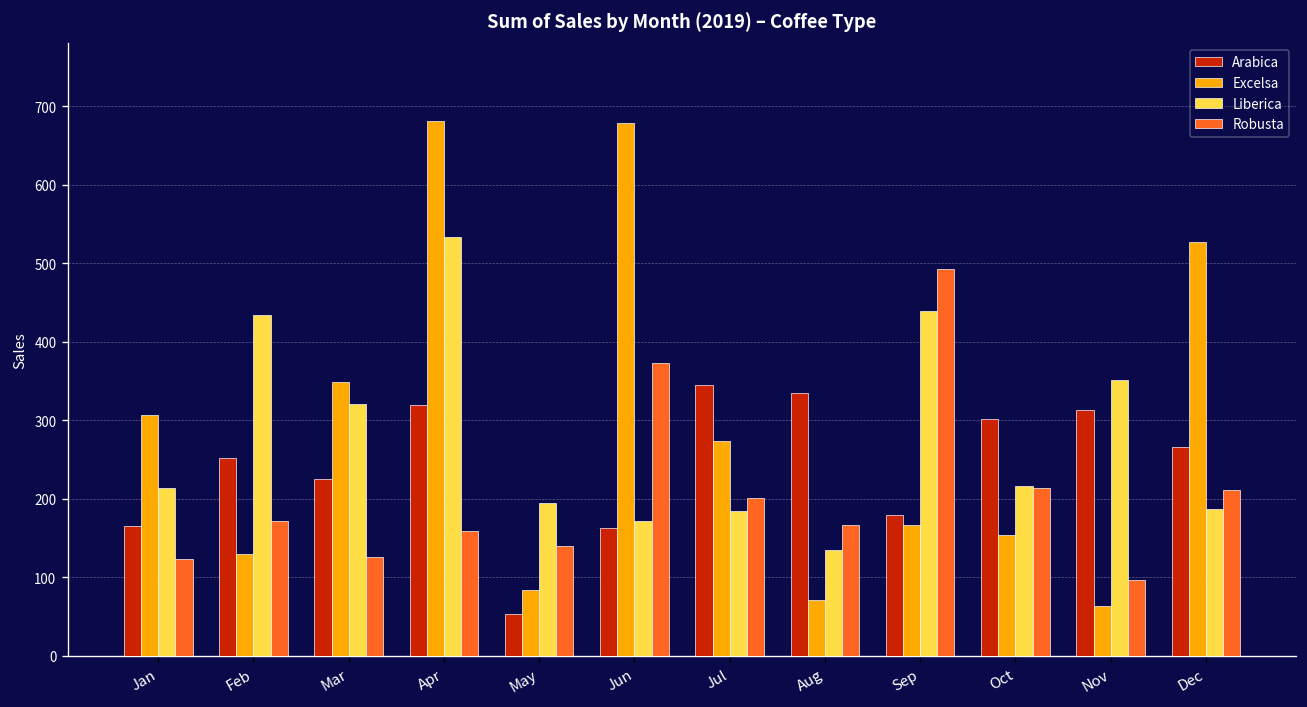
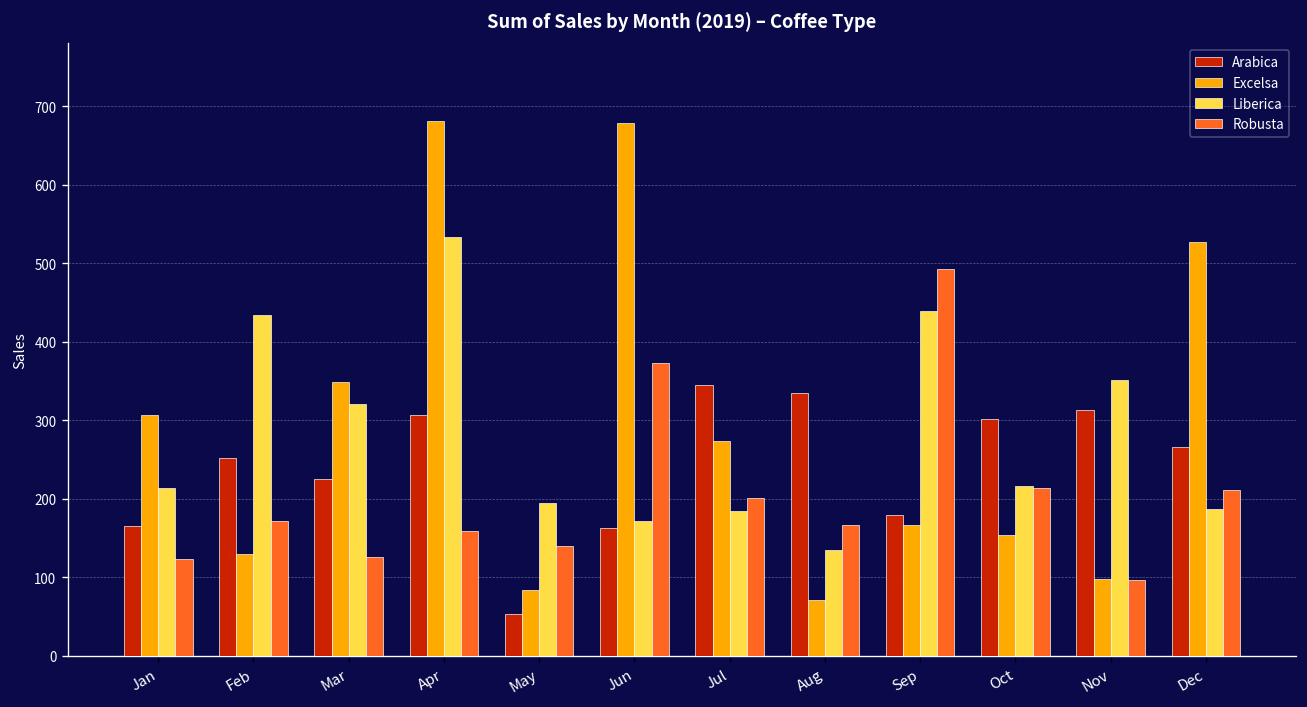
Arabica, Apr: 320 -> 310
Excelsa, Nov: 60 -> 100
